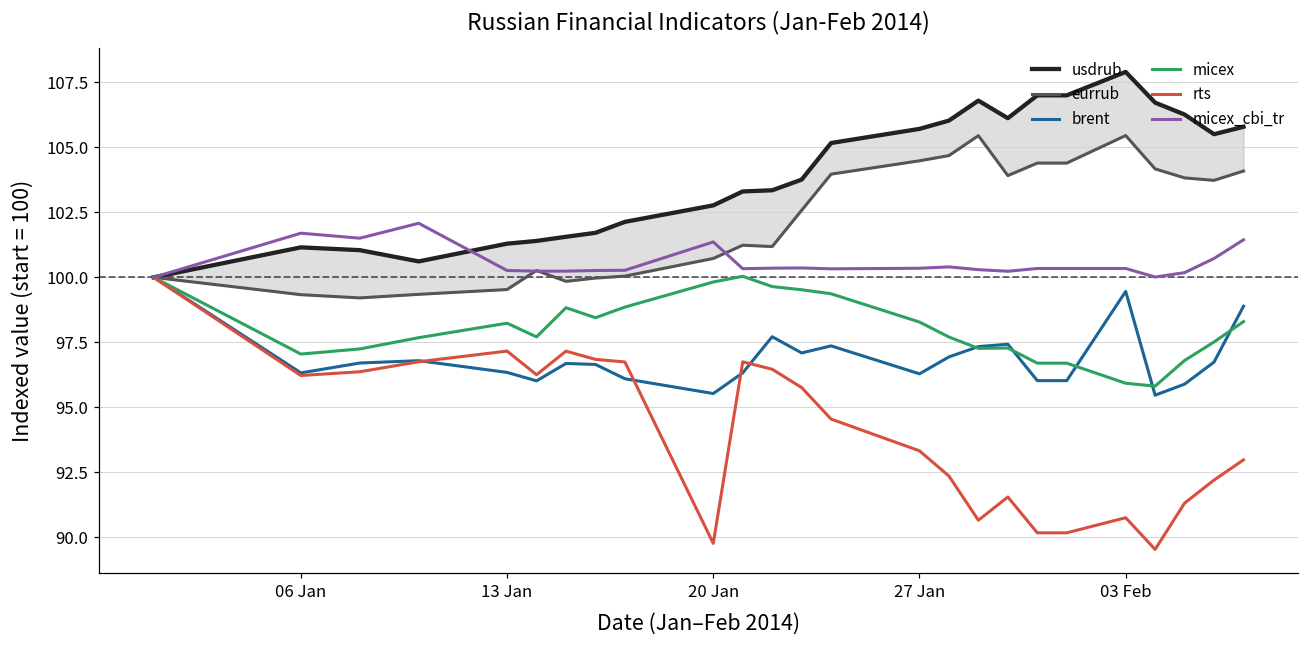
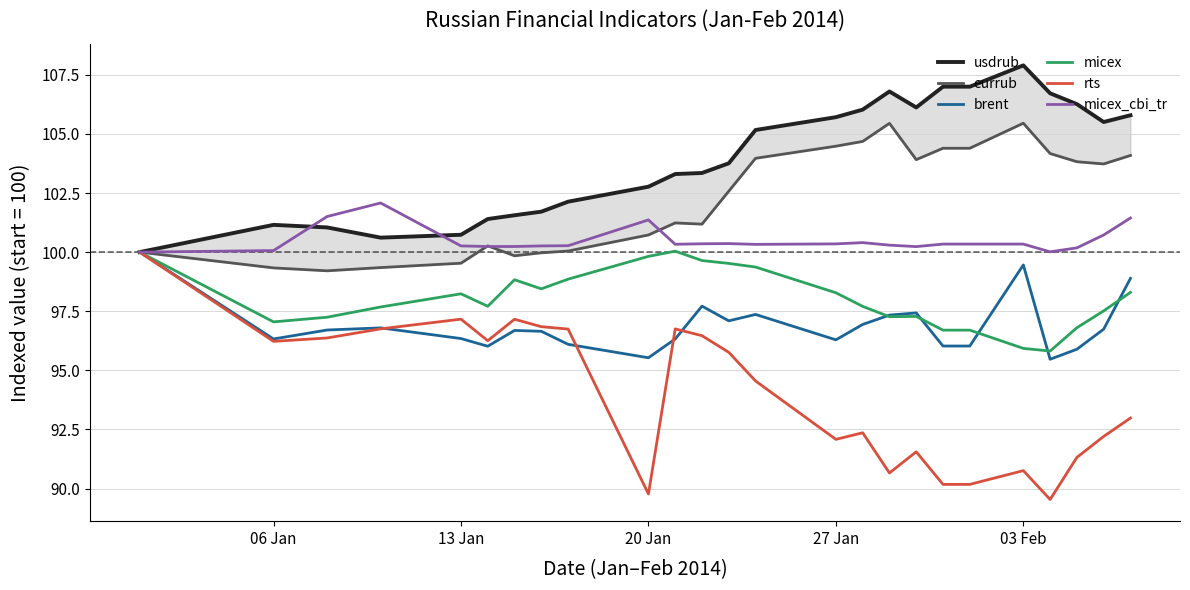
micex_cbi_tr, 06 Jan: 101.7 -> 100.1
usdrub, 13 Jan: 101.3 -> 100.7
rts, 27 Jan: 93.3 -> 92.1
